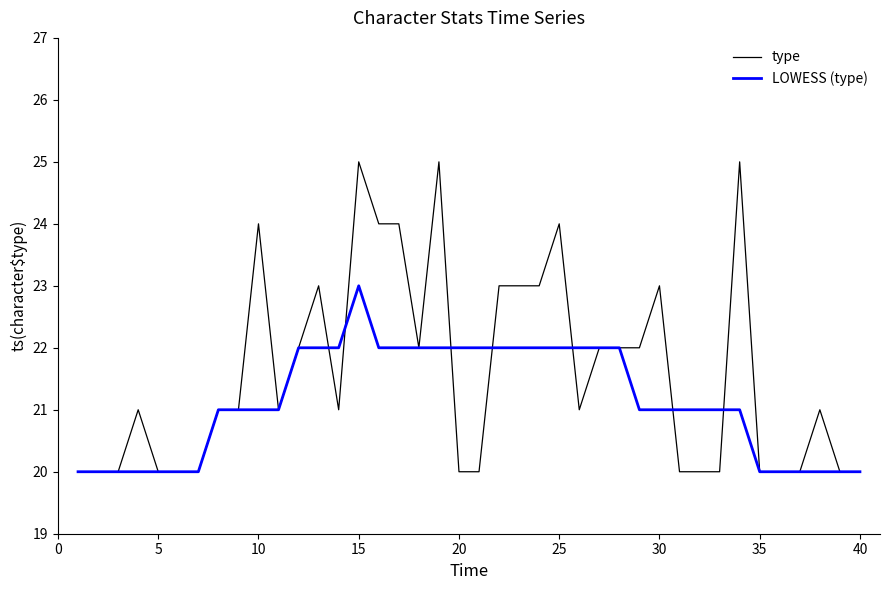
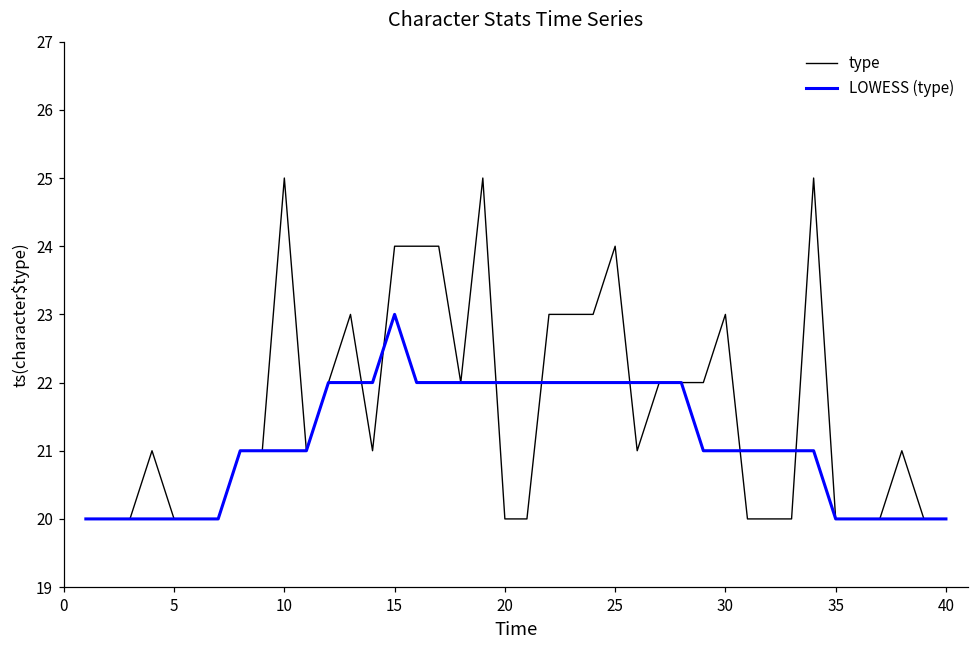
type, 10: 24 -> 25
type, 15: 25 -> 24
